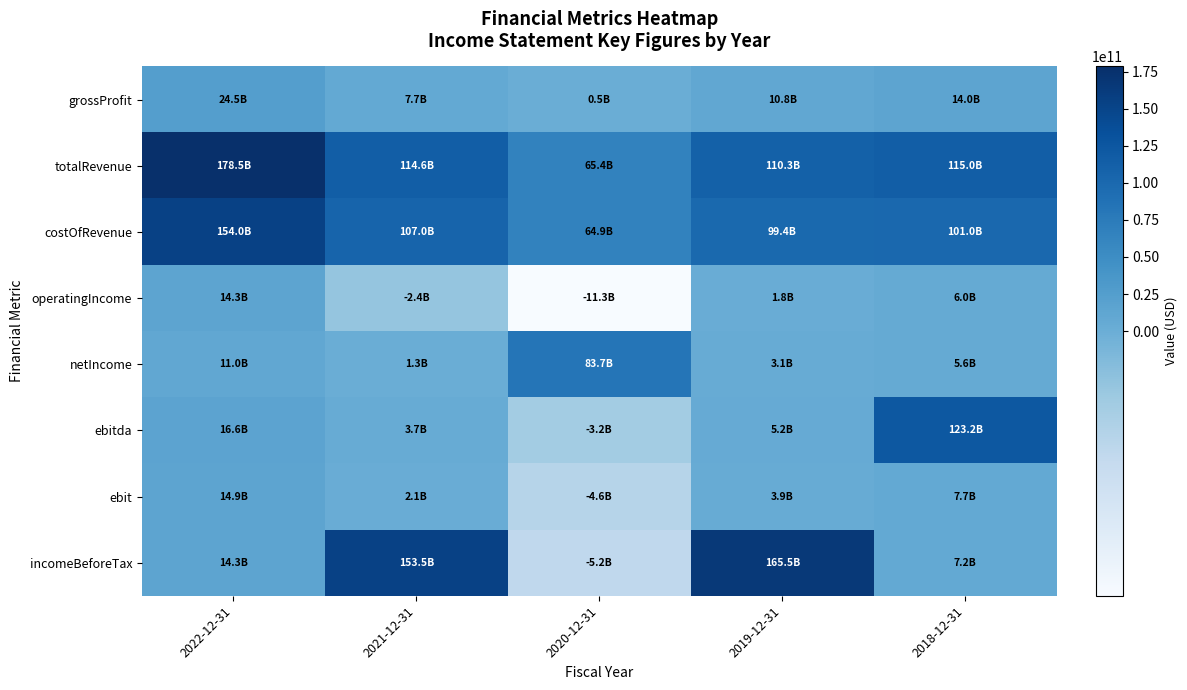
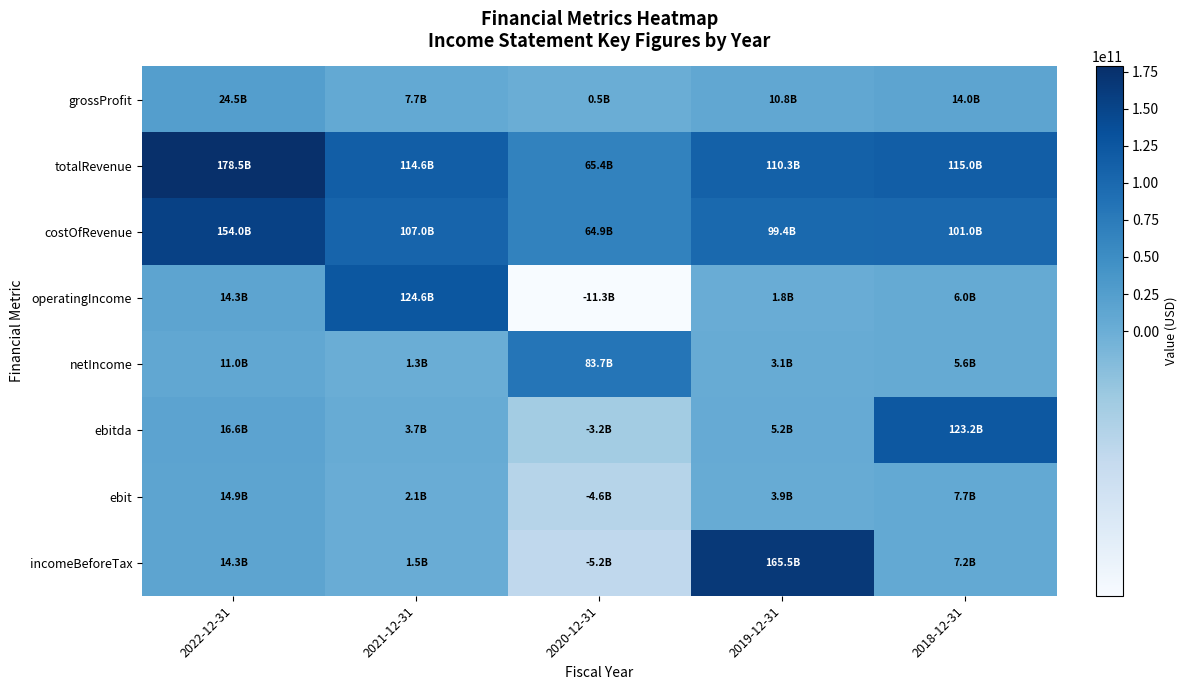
operatingIncome, 2021-12-31: -2.4B -> 124.6B
incomeBeforeTax, 2021-12-31: 153.5B -> 1.5B
